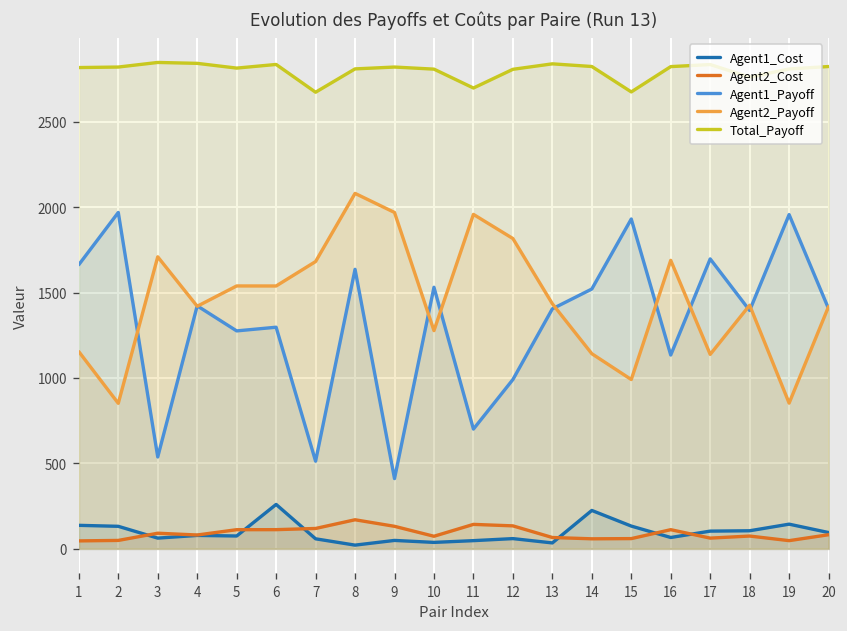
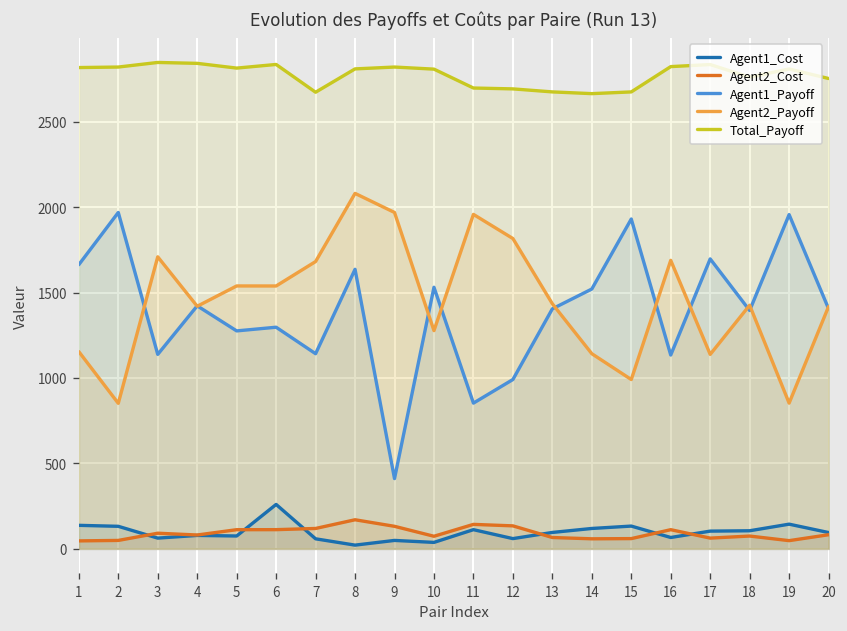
Agent1_Payoff, 3: 540 -> 1140
Agent1_Payoff, 7: 510 -> 1140
Agent1_Cost, 11: 50 -> 110
Agent1_Payoff, 11: 700 -> 850
Total_Payoff, 12: 2810 -> 2690
Agent1_Cost, 13: 30 -> 100
Total_Payoff, 13: 2840 -> 2670
Agent1_Cost, 14: 220 -> 120
Total_Payoff, 14: 2820 -> 2660
Total_Payoff, 20: 2820 -> 2750
